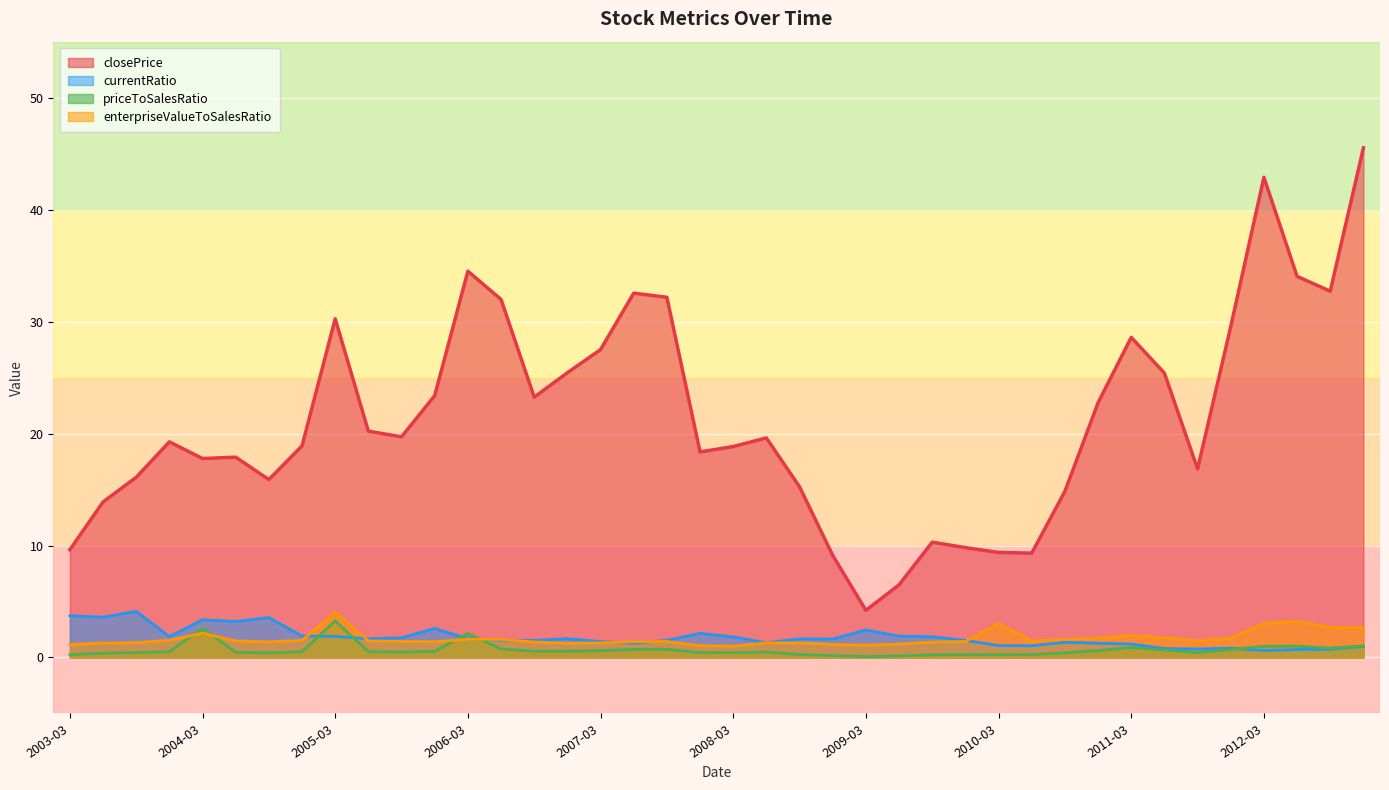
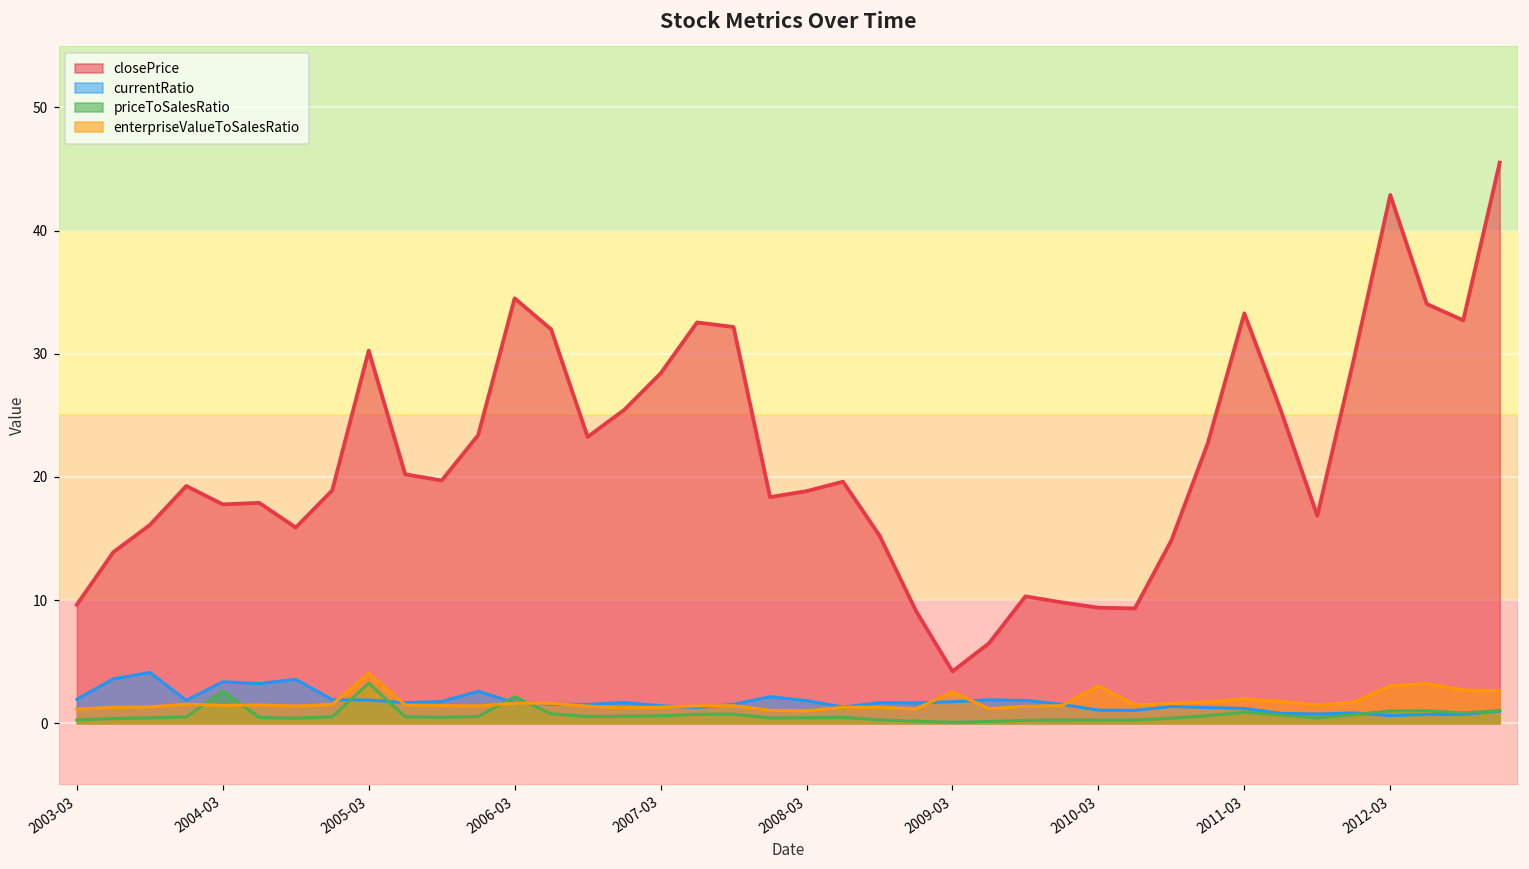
currentRatio, 2003-03: 3.7 -> 1.9
enterpriseValueToSalesRatio, 2004-03: 2.2 -> 1.5
closePrice, 2007-03: 27.5 -> 28.4
currentRatio, 2009-03: 2.5 -> 1.7
enterpriseValueToSalesRatio, 2009-03: 1.1 -> 2.5
closePrice, 2011-03: 28.6 -> 33.3
